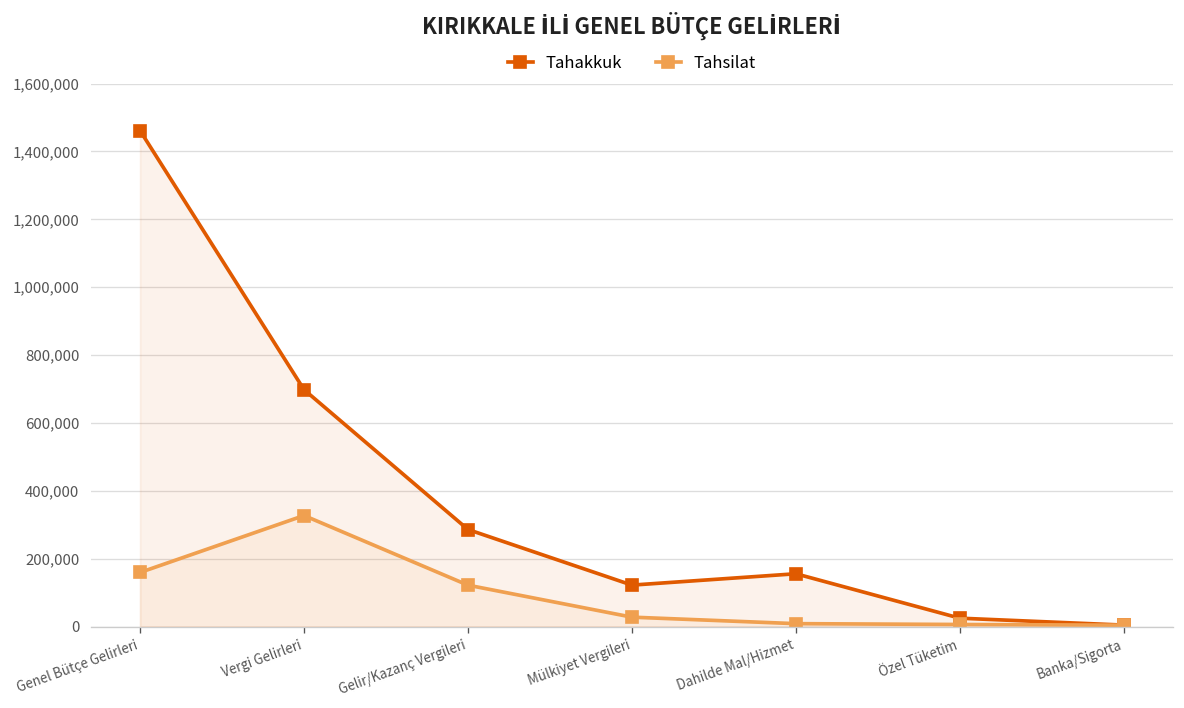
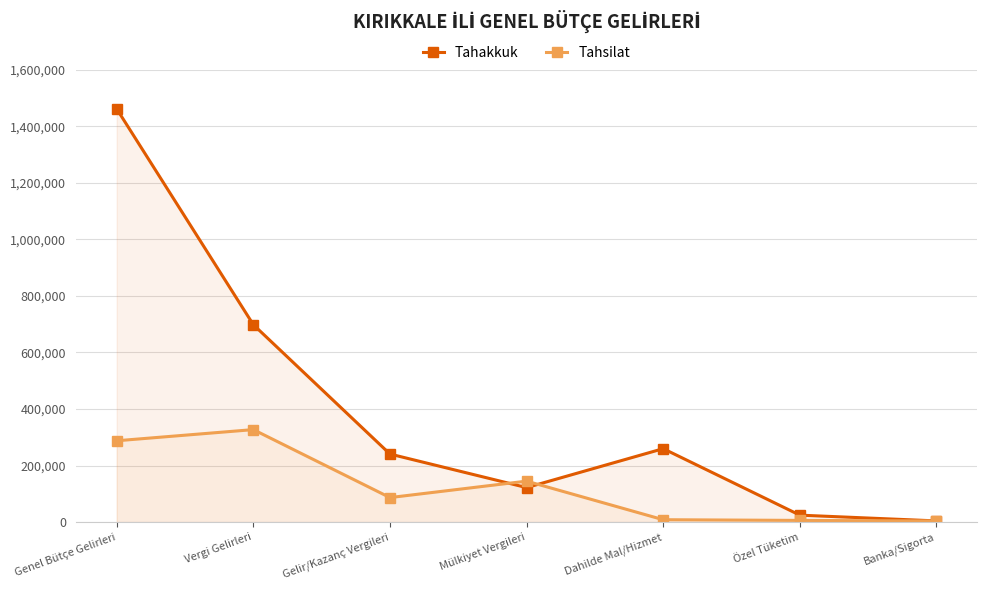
Tahsilat, Genel Bütçe Gelirleri: 160,000 -> 290,000
Tahakkuk, Gelir/Kazanç Vergileri: 290,000 -> 240,000
Tahsilat, Gelir/Kazanç Vergileri: 120,000 -> 90,000
Tahsilat, Mülkiyet Vergileri: 30,000 -> 140,000
Tahakkuk, Dahilde Mal/Hizmet: 160,000 -> 260,000
